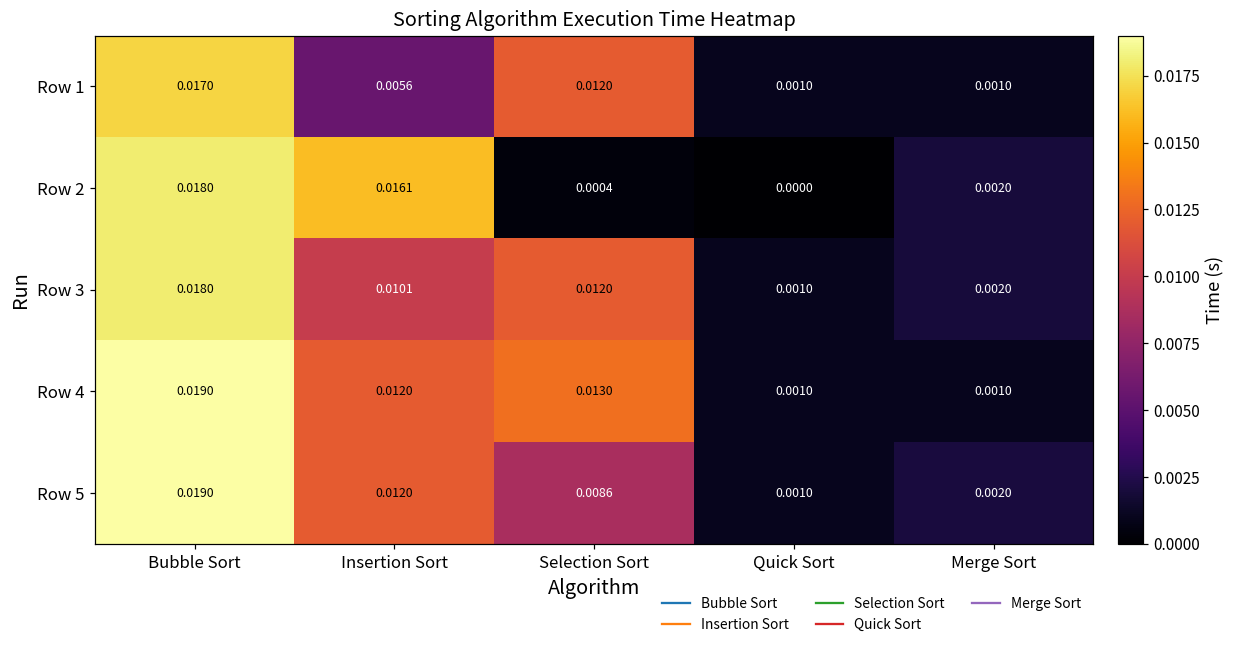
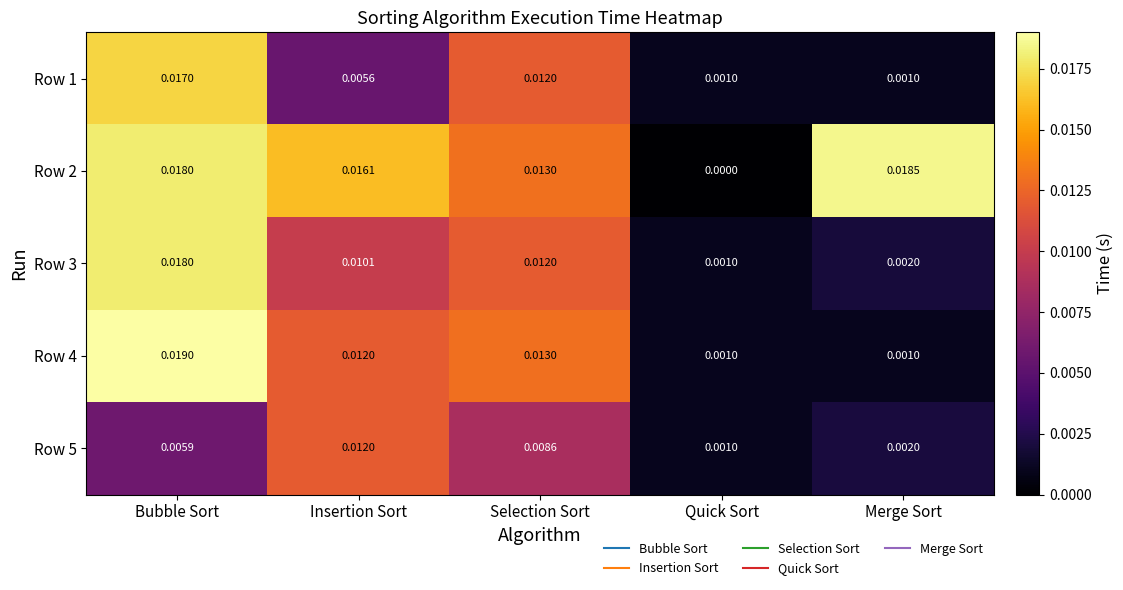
Row 2, Selection Sort: 0.0004 -> 0.0130
Row 2, Merge Sort: 0.0020 -> 0.0185
Row 5, Bubble Sort: 0.0190 -> 0.0059
